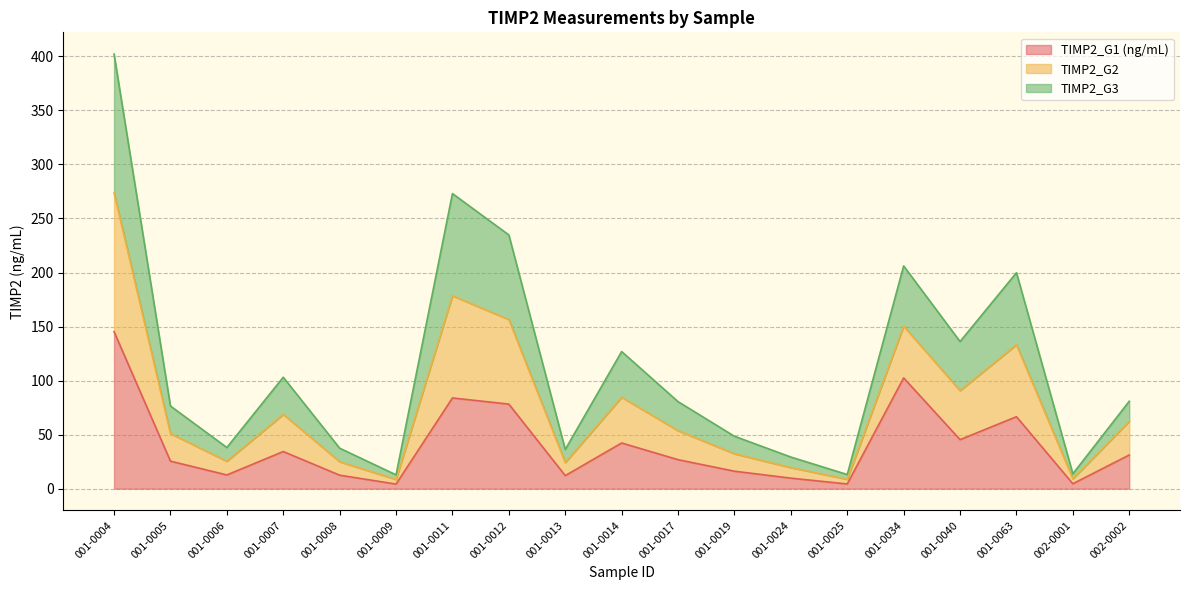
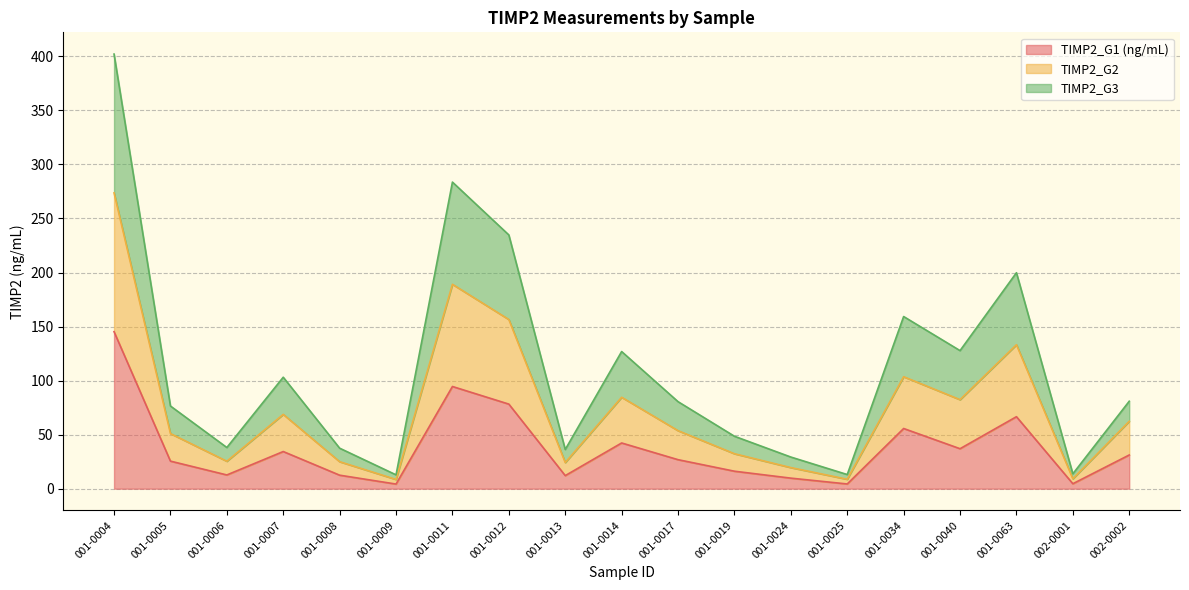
TIMP2_G1 (ng/mL), 001-0011: 84 -> 95
TIMP2_G1 (ng/mL), 001-0034: 103 -> 56
TIMP2_G1 (ng/mL), 001-0040: 45 -> 37
